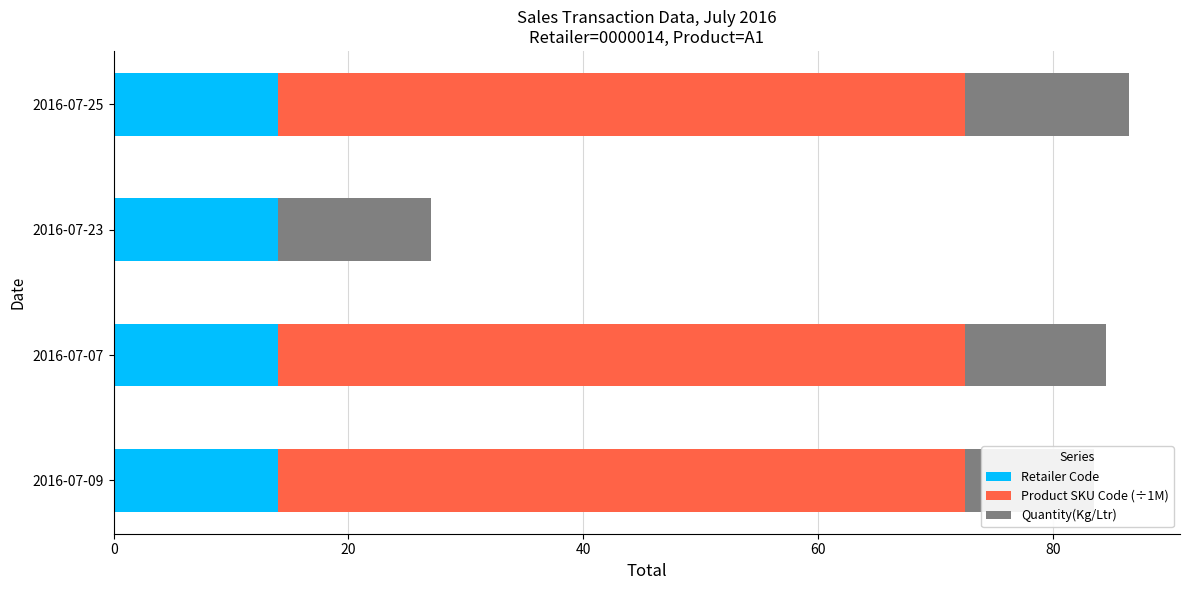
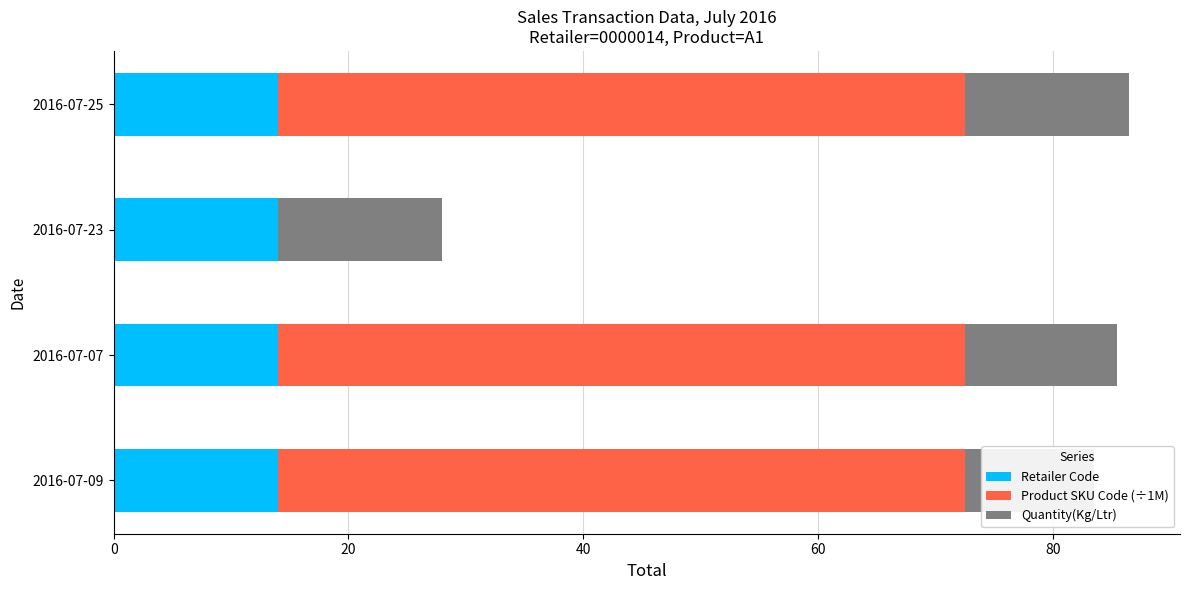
Quantity(Kg/Ltr), 2016-07-23: 13 -> 14
Quantity(Kg/Ltr), 2016-07-07: 12 -> 13
